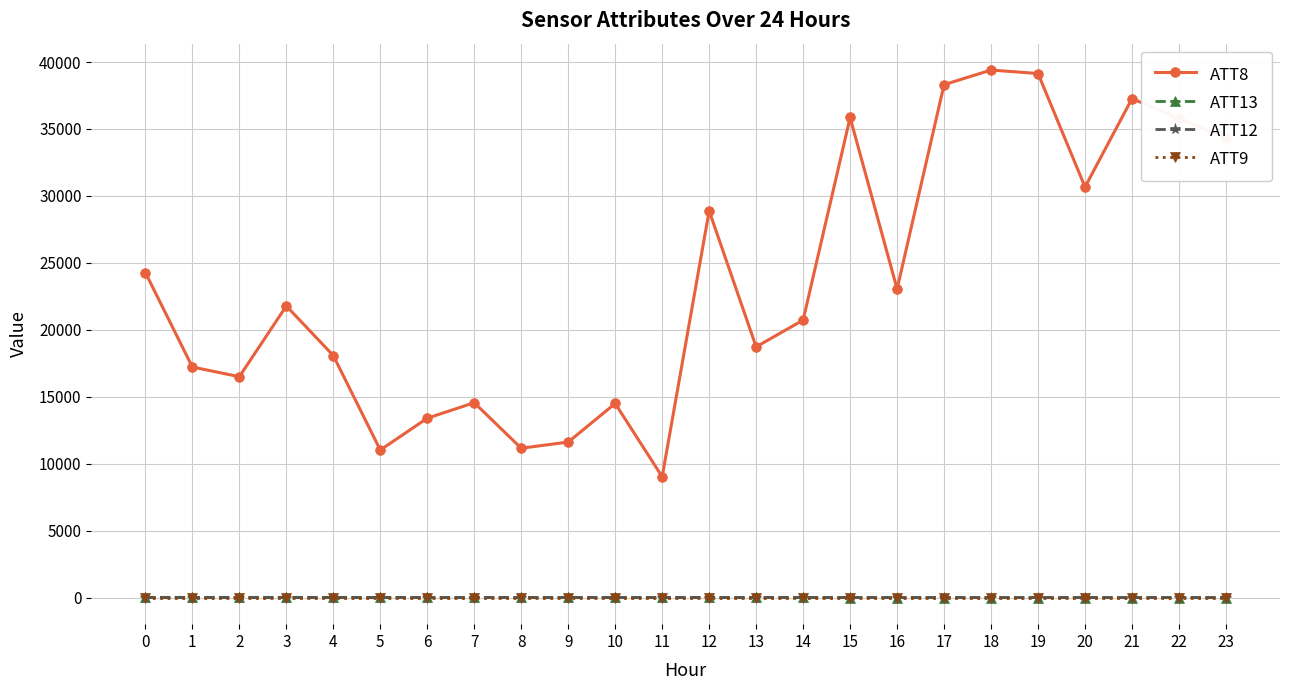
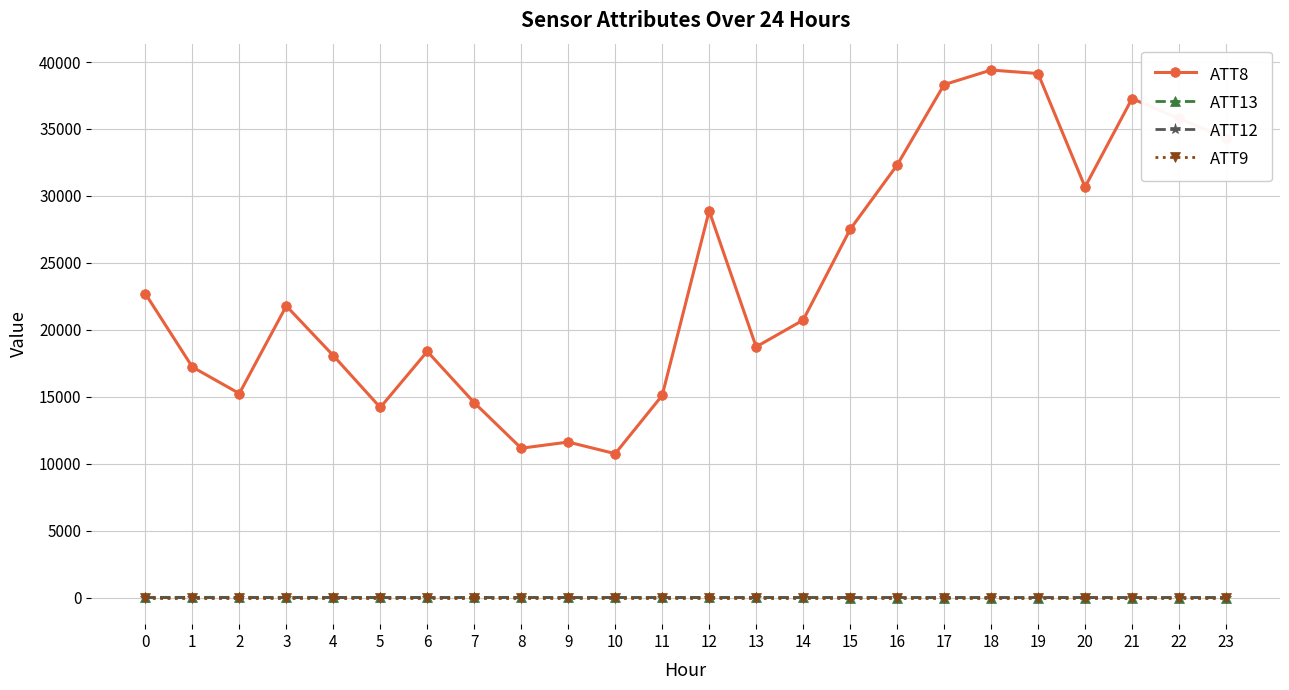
ATT8, 0: 24300 -> 22700
ATT8, 2: 16500 -> 15200
ATT8, 5: 11000 -> 14200
ATT8, 6: 13400 -> 18400
ATT8, 10: 14500 -> 10800
ATT8, 11: 9000 -> 15100
ATT8, 15: 35900 -> 27500
ATT8, 16: 23000 -> 32300
